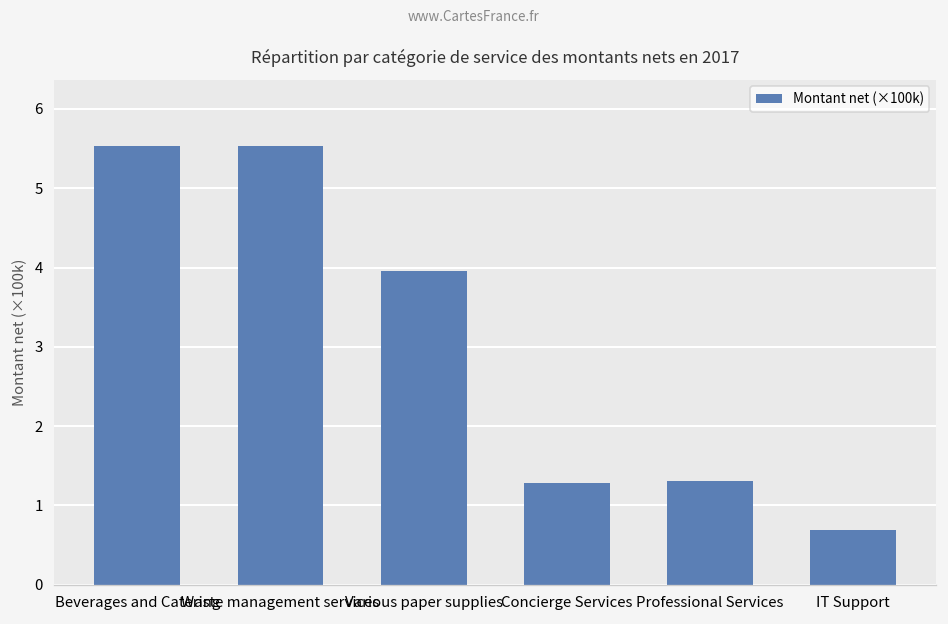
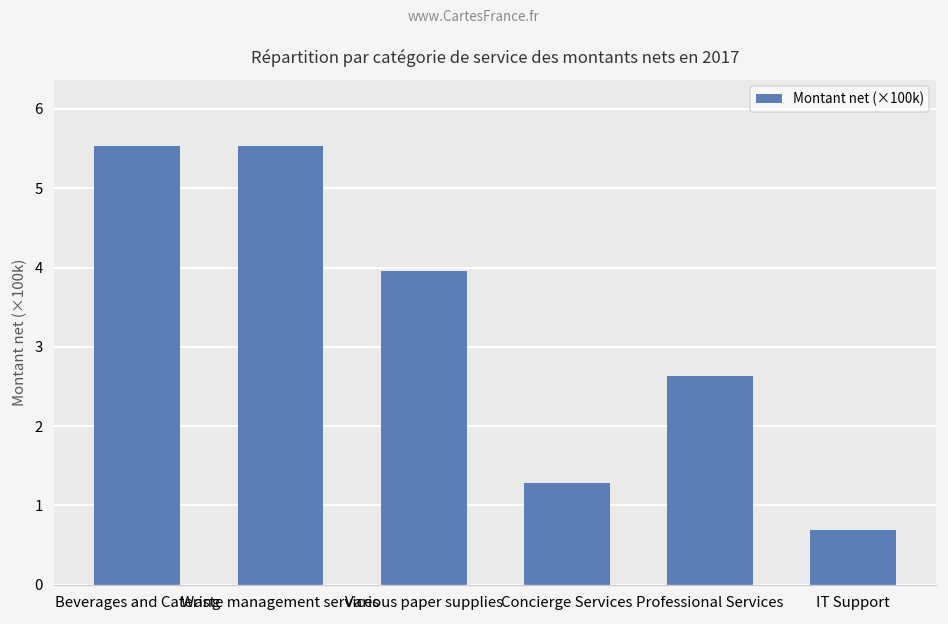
Professional Services: 1.3 -> 2.6
